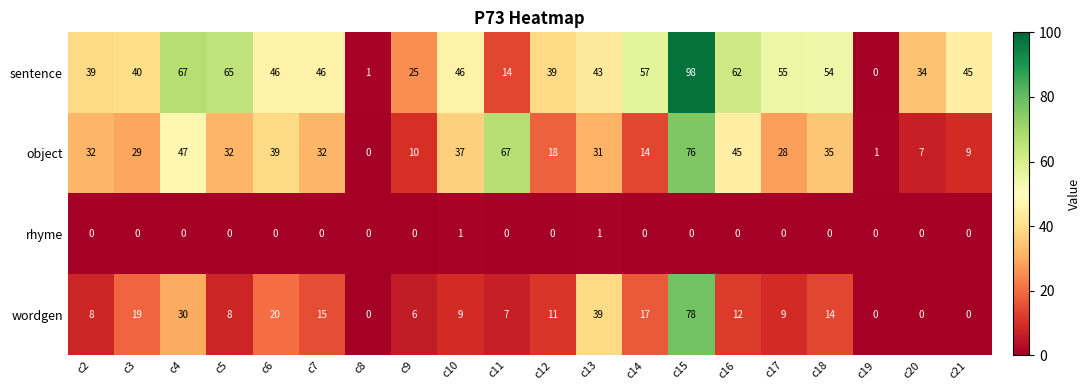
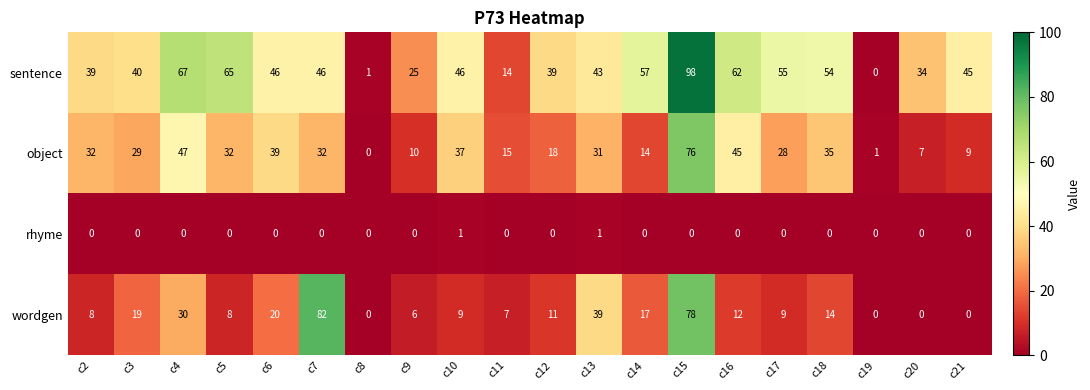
object, c11: 67 -> 15
wordgen, c7: 15 -> 82
